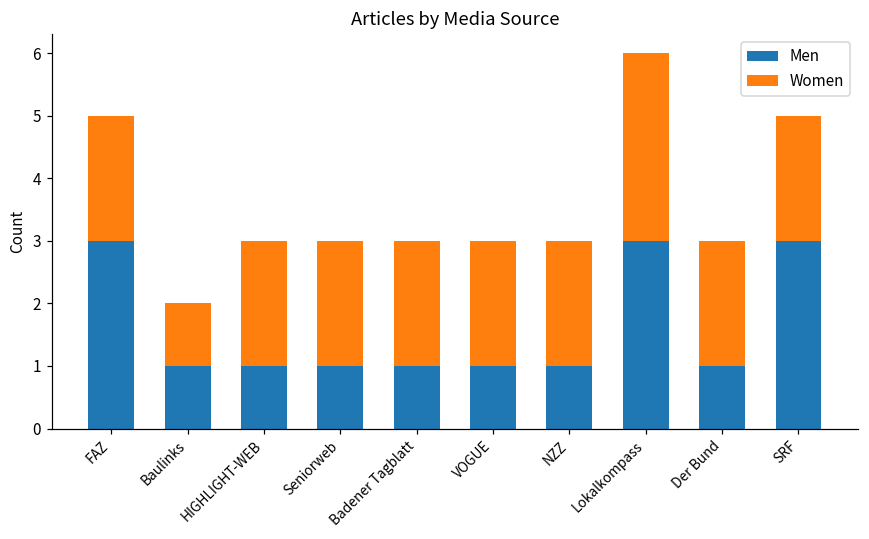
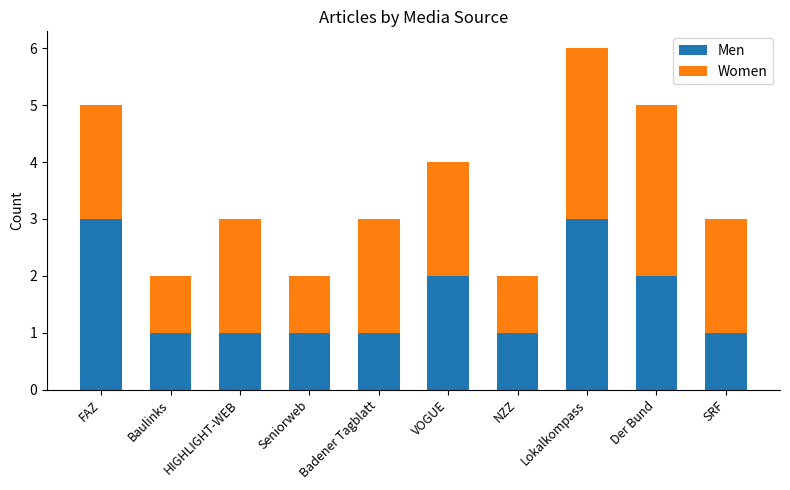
Women, Seniorweb: 2 -> 1
Men, VOGUE: 1 -> 2
Women, NZZ: 2 -> 1
Men, Der Bund: 1 -> 2
Women, Der Bund: 2 -> 3
Men, SRF: 3 -> 1
